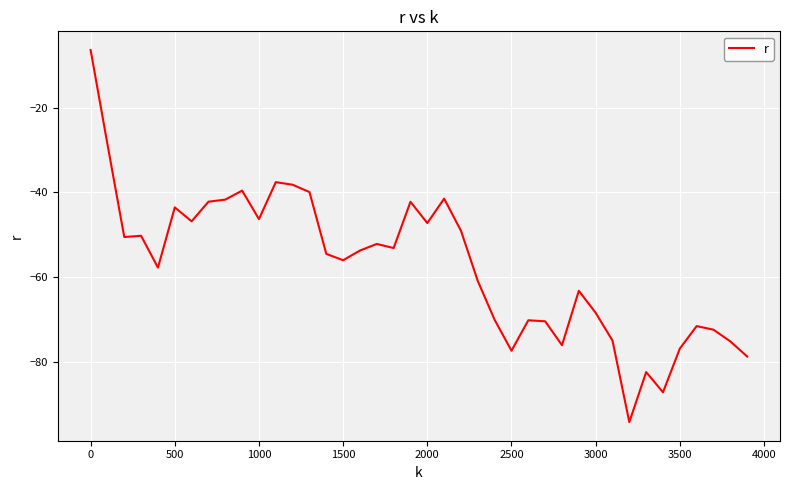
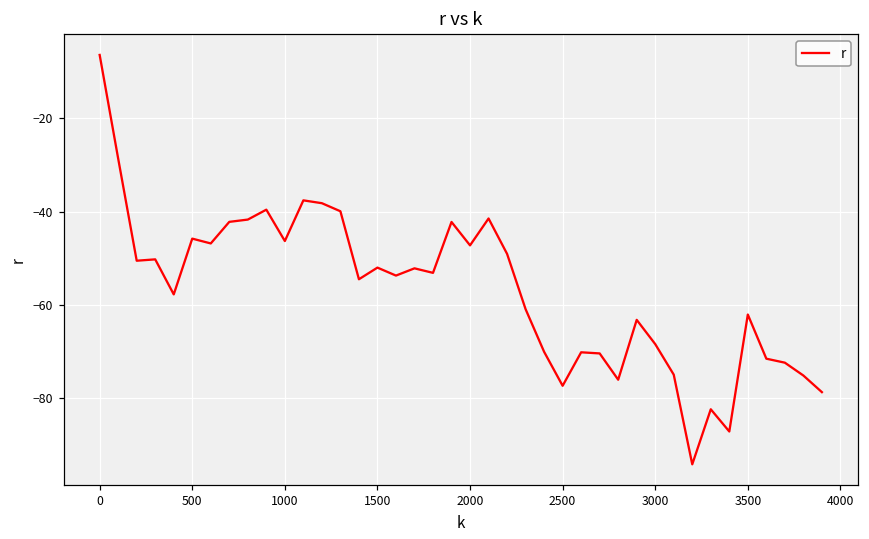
500: -44 -> -46
1500: -56 -> -52
3500: -77 -> -62
